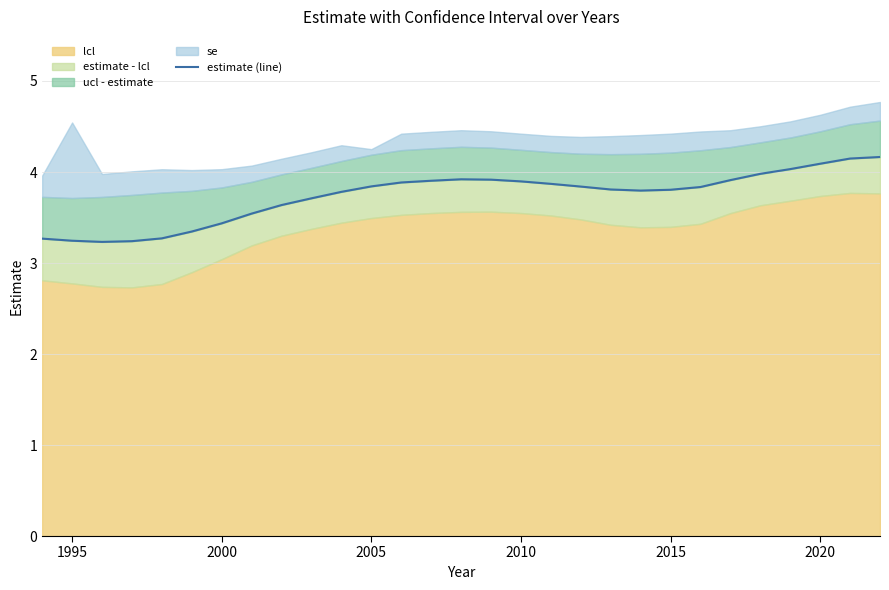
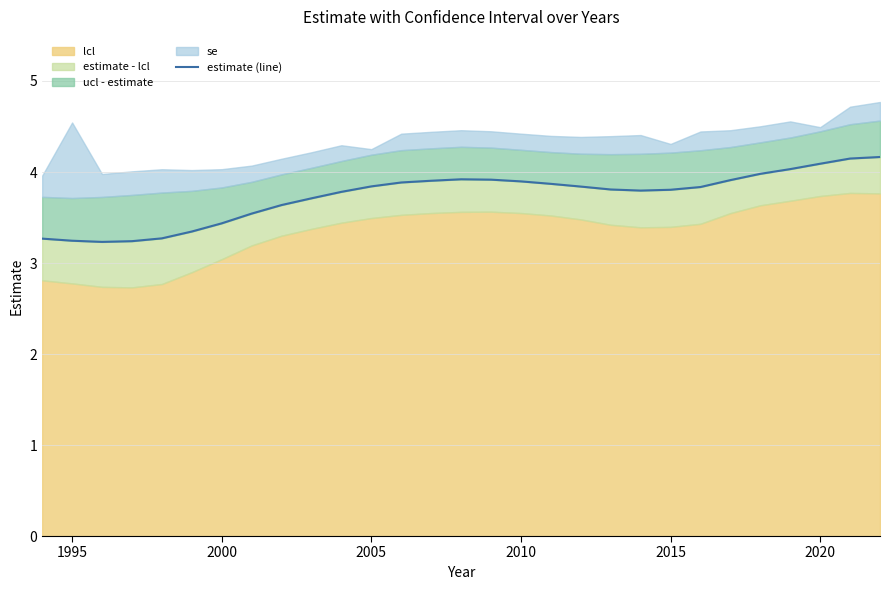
se, 2015: 0.2 -> 0.1
se, 2020: 0.2 -> 0.0
